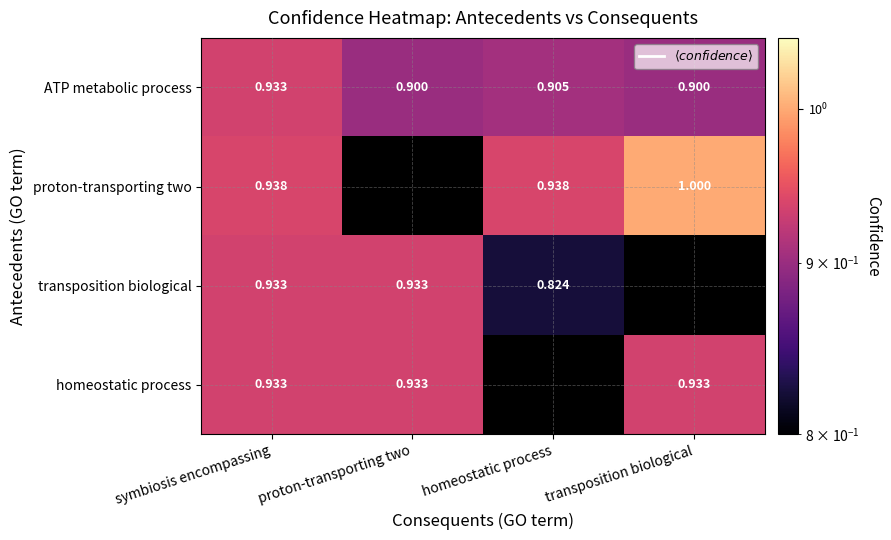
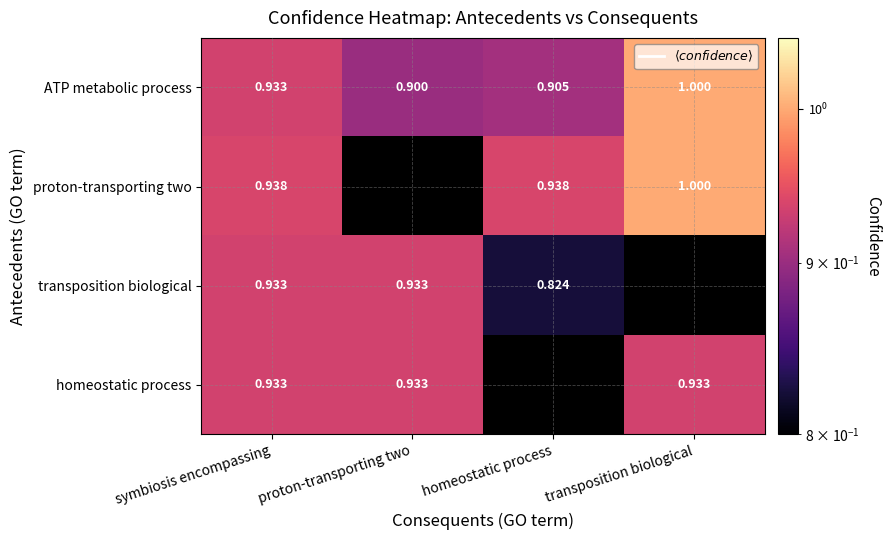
ATP metabolic process, transposition biological: 0.900 -> 1.000
